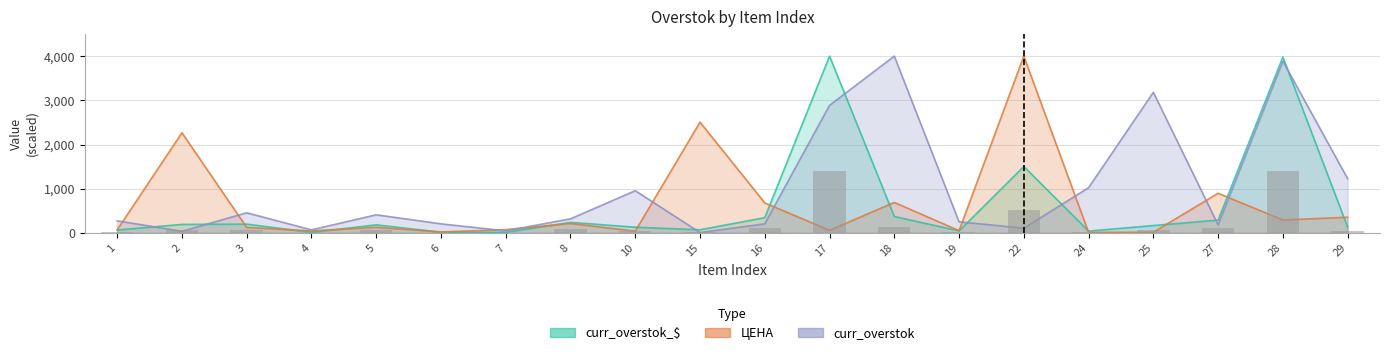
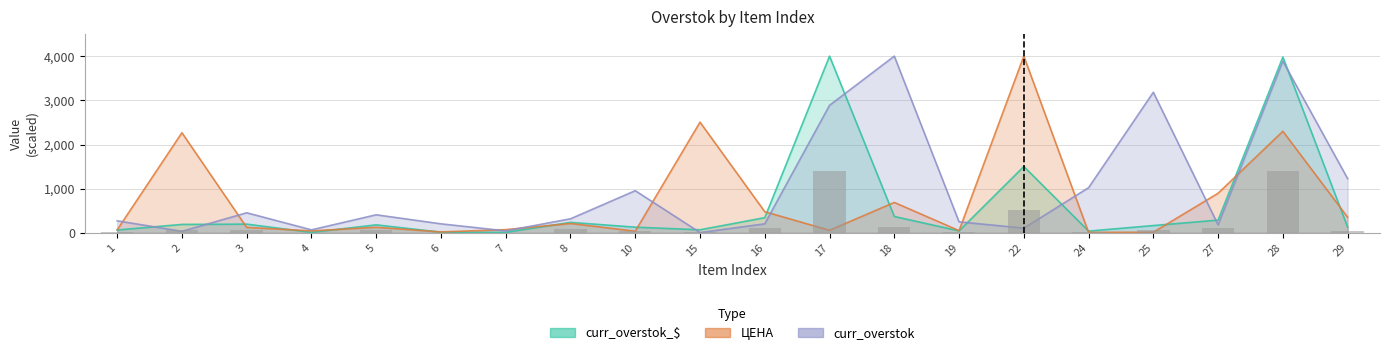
ЦЕНА, 16: 700 -> 500
ЦЕНА, 28: 300 -> 2,300
